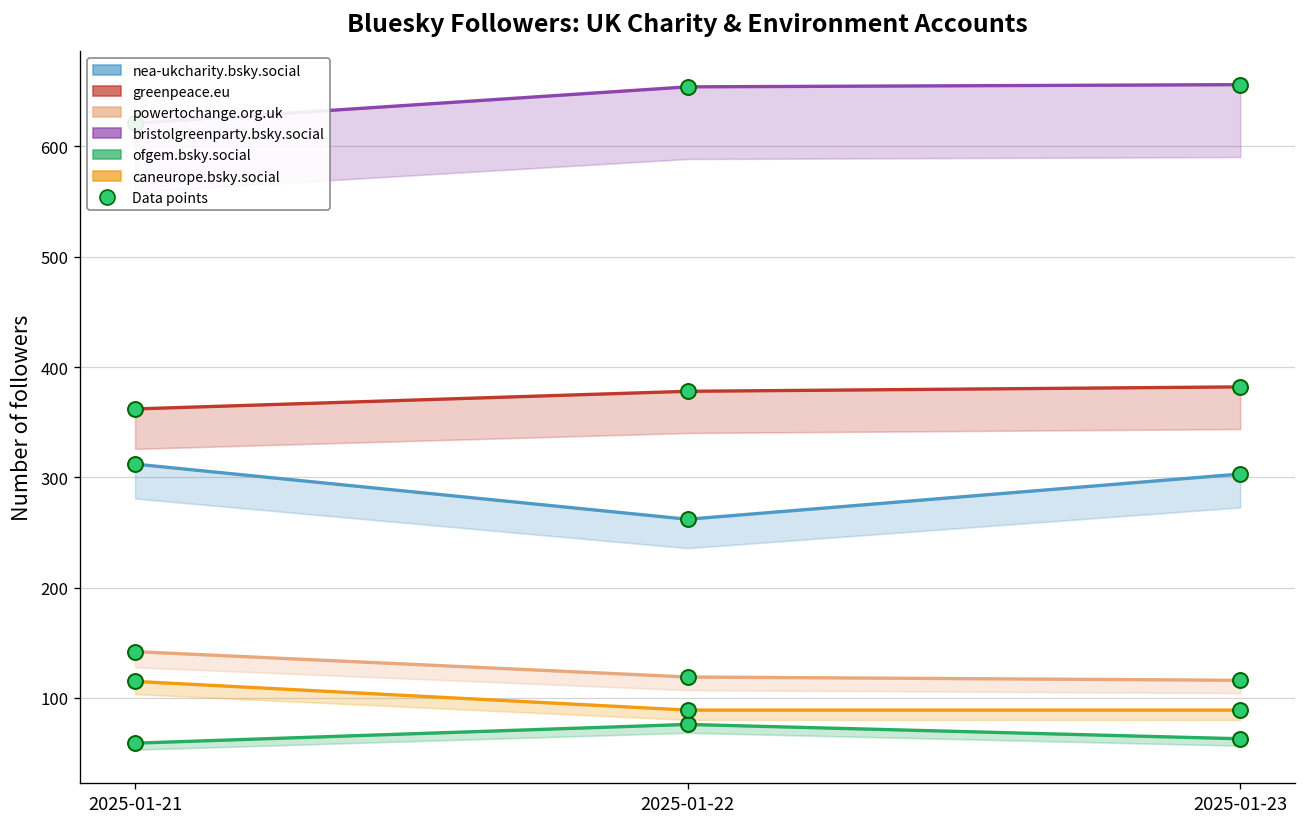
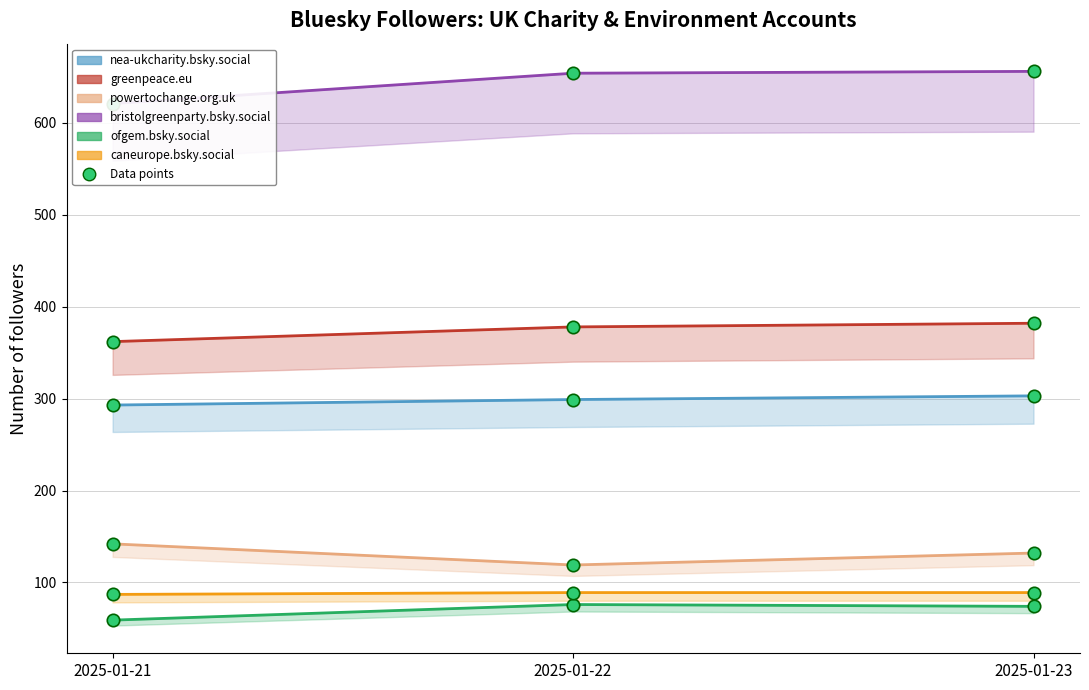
nea-ukcharity.bsky.social, 2025-01-21: 310 -> 290
caneurope.bsky.social, 2025-01-21: 120 -> 90
nea-ukcharity.bsky.social, 2025-01-22: 260 -> 300
powertochange.org.uk, 2025-01-23: 120 -> 130
ofgem.bsky.social, 2025-01-23: 60 -> 70
